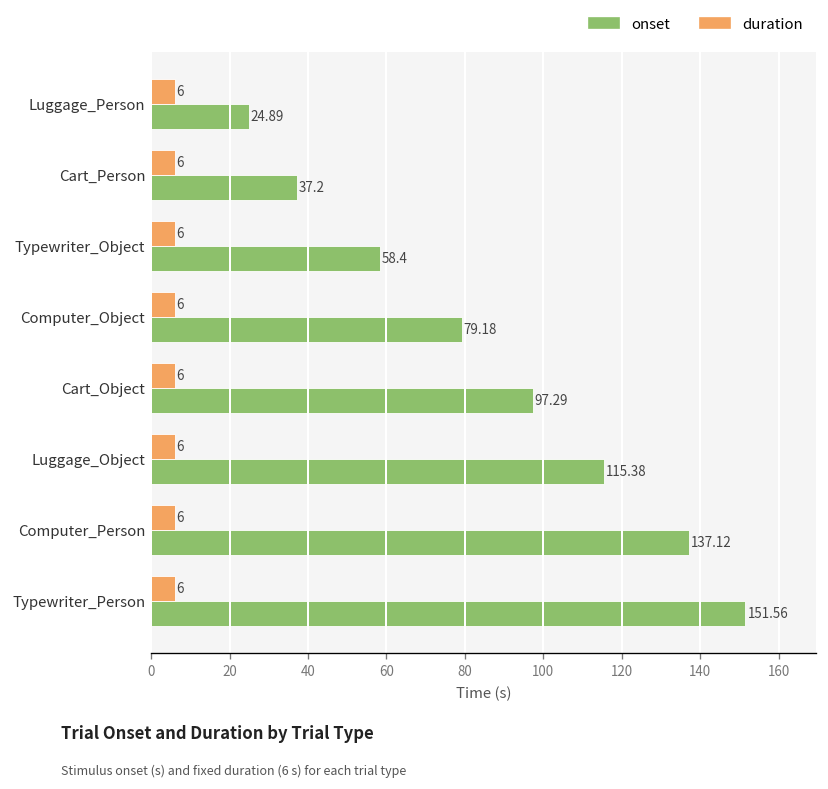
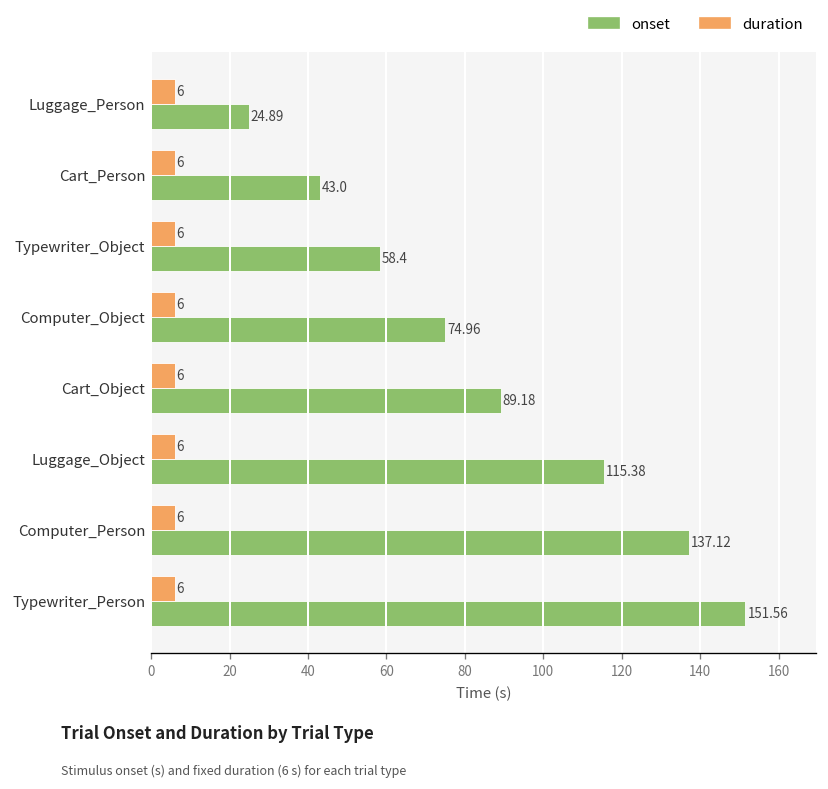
onset, Cart_Person: 37.2 -> 43.0
onset, Computer_Object: 79.18 -> 74.96
onset, Cart_Object: 97.29 -> 89.18
